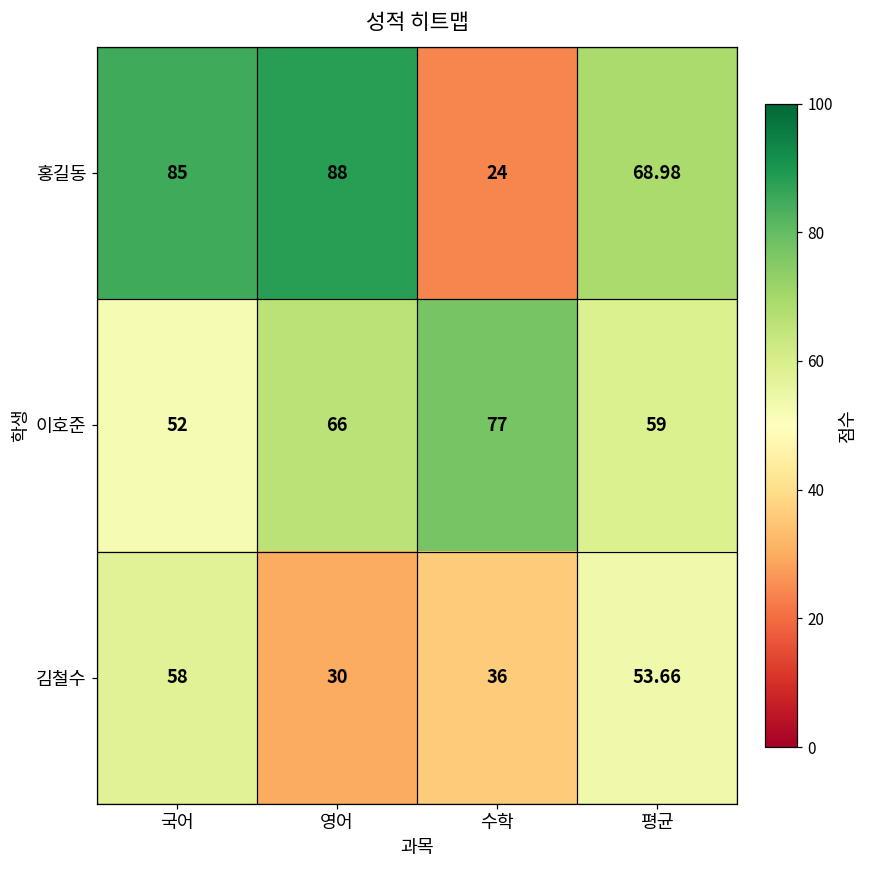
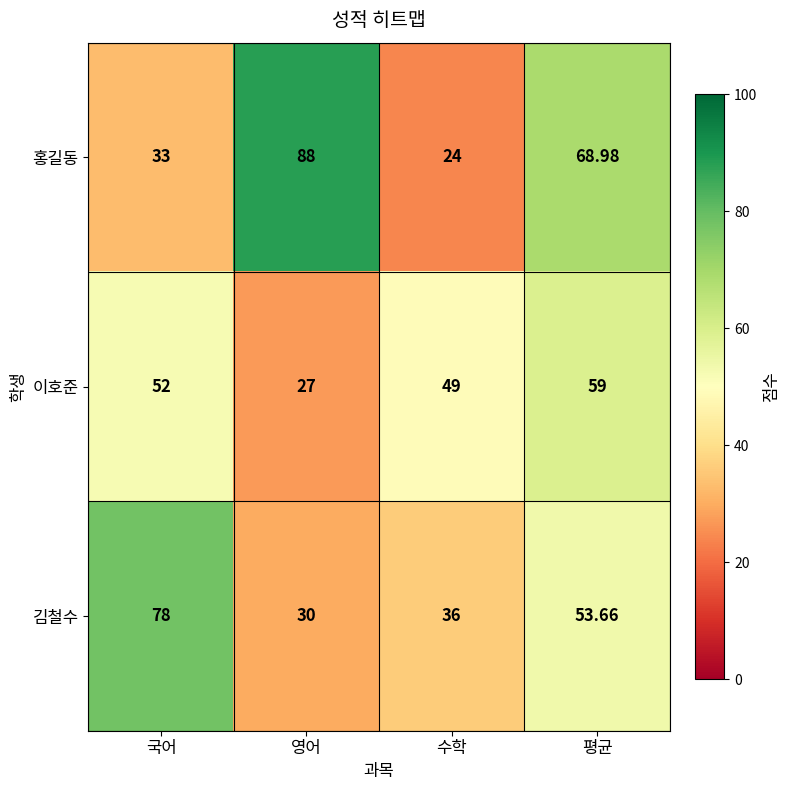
홍길동, 국어: 85 -> 33
이호준, 영어: 66 -> 27
이호준, 수학: 77 -> 49
김철수, 국어: 58 -> 78
